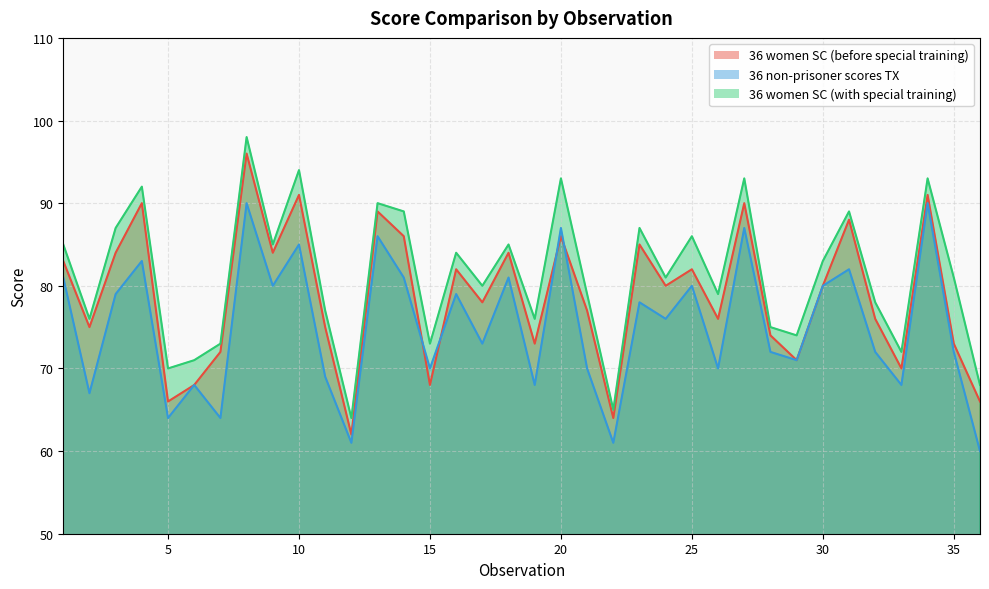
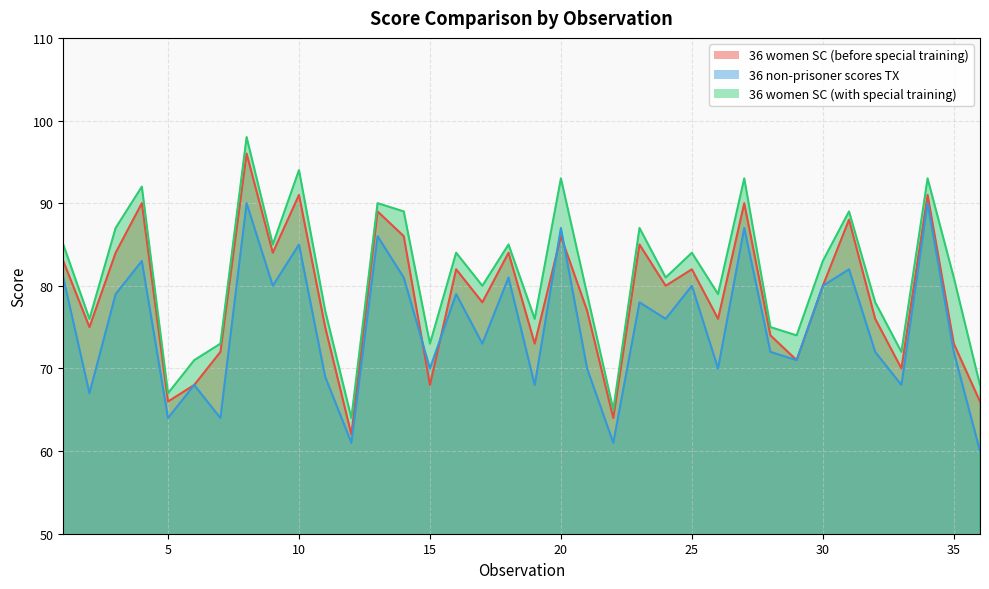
36 women SC (with special training), 5: 70 -> 67
36 women SC (with special training), 25: 86 -> 84
